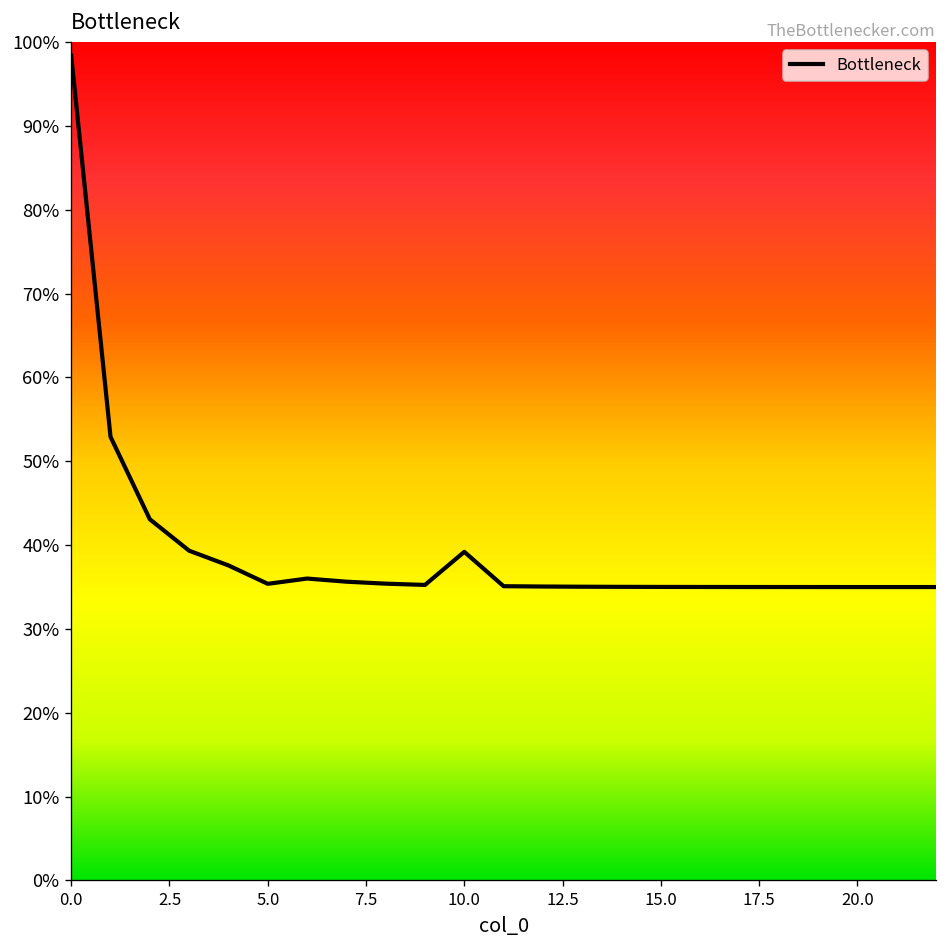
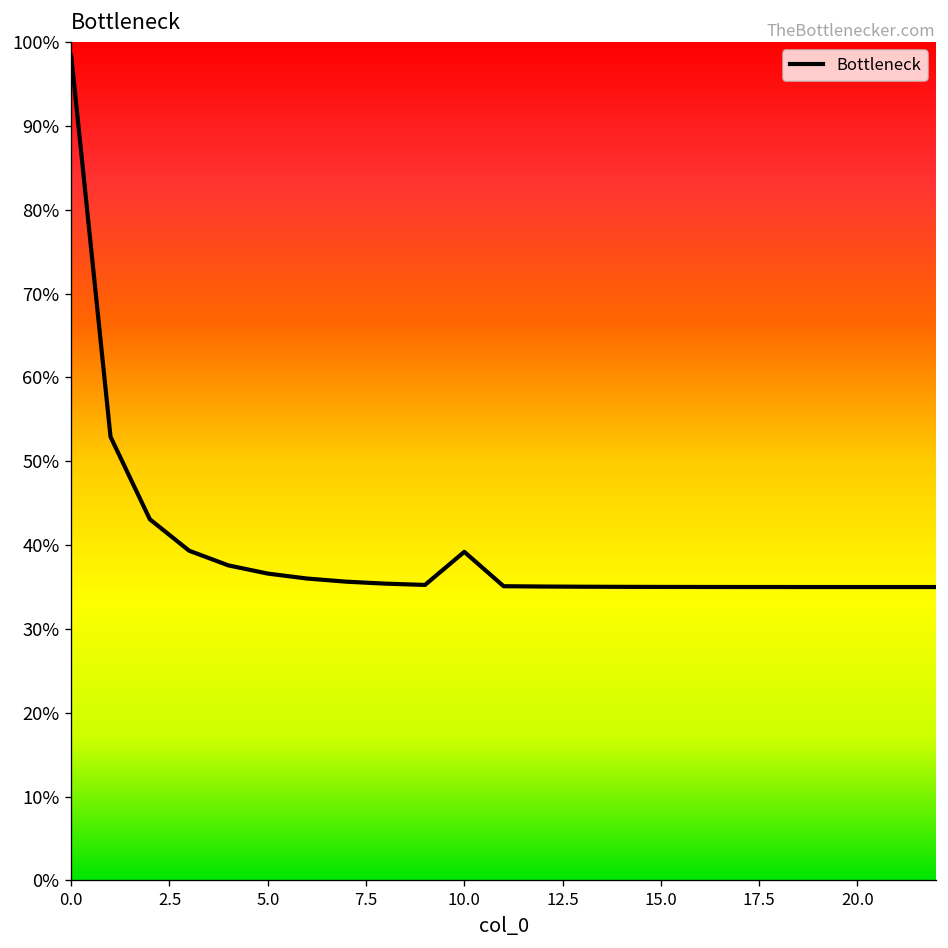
5.0: 35% -> 37%
